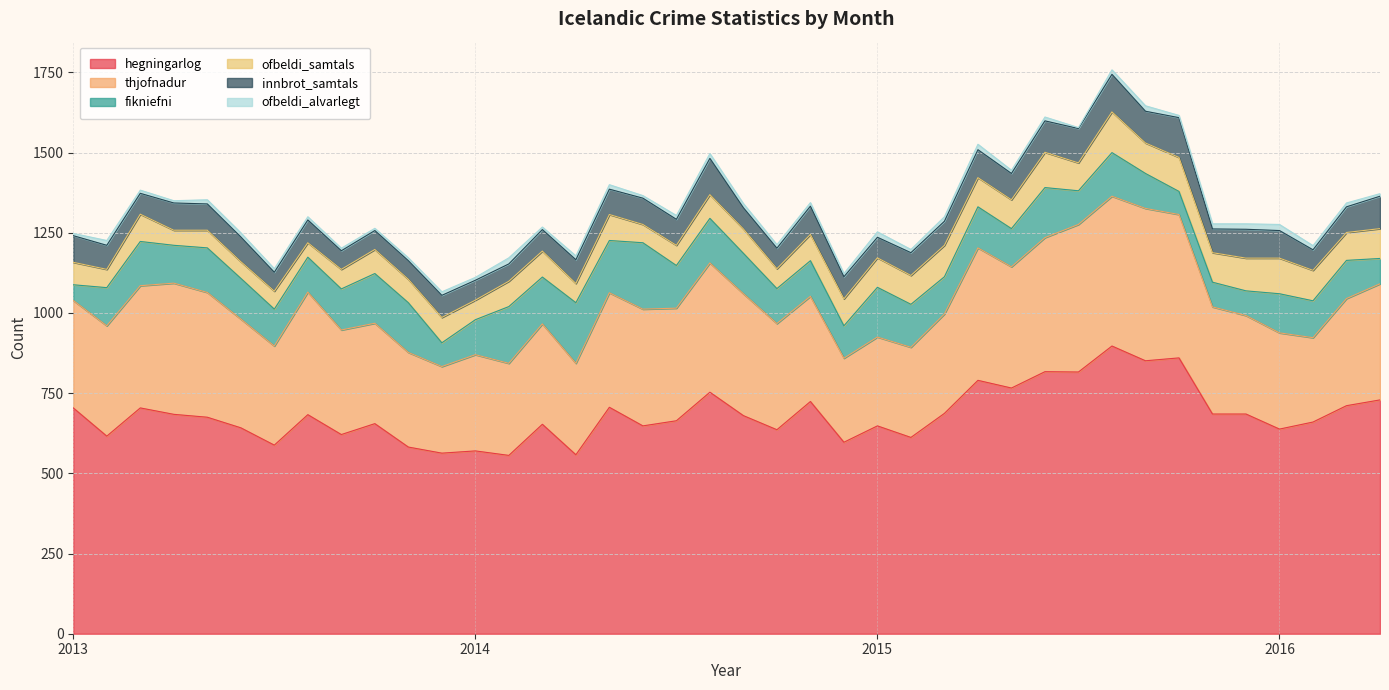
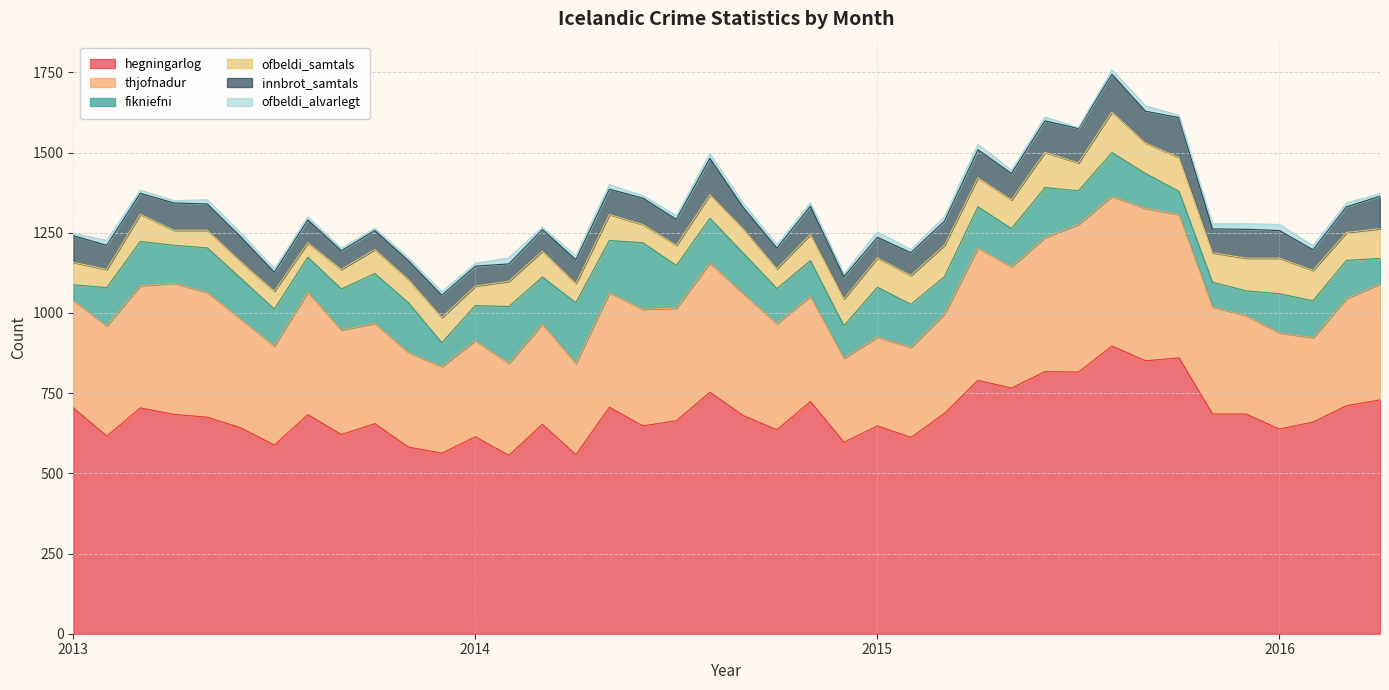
hegningarlog, 2014: 570 -> 610
